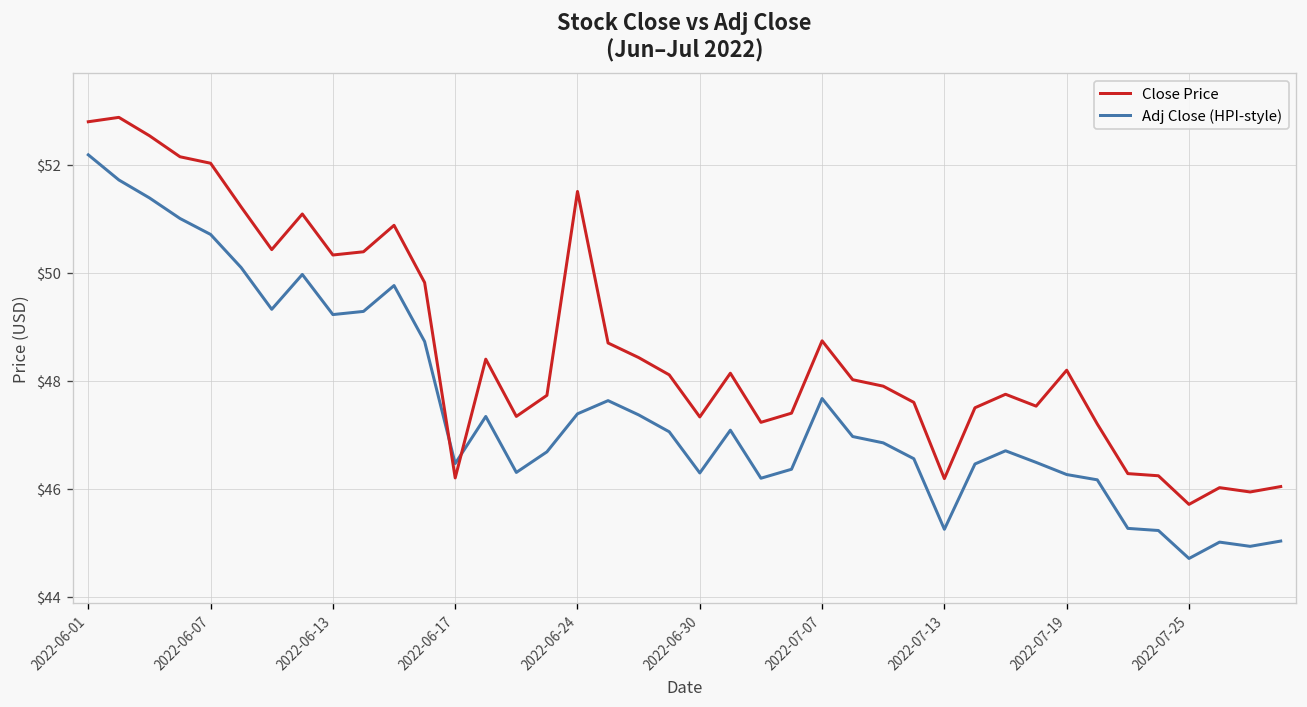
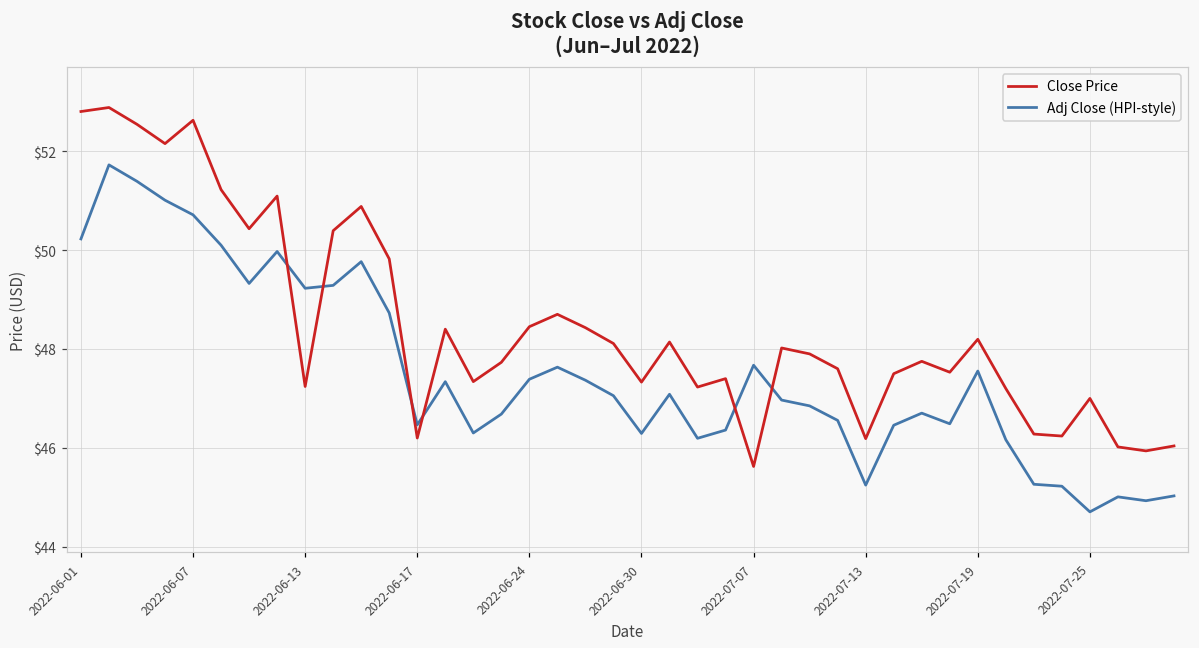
Adj Close (HPI-style), 2022-06-01: $52.2 -> $50.2
Close Price, 2022-06-07: $52.0 -> $52.6
Close Price, 2022-06-13: $50.3 -> $47.2
Close Price, 2022-06-24: $51.5 -> $48.5
Close Price, 2022-07-07: $48.7 -> $45.6
Adj Close (HPI-style), 2022-07-19: $46.3 -> $47.6
Close Price, 2022-07-25: $45.7 -> $47.0
